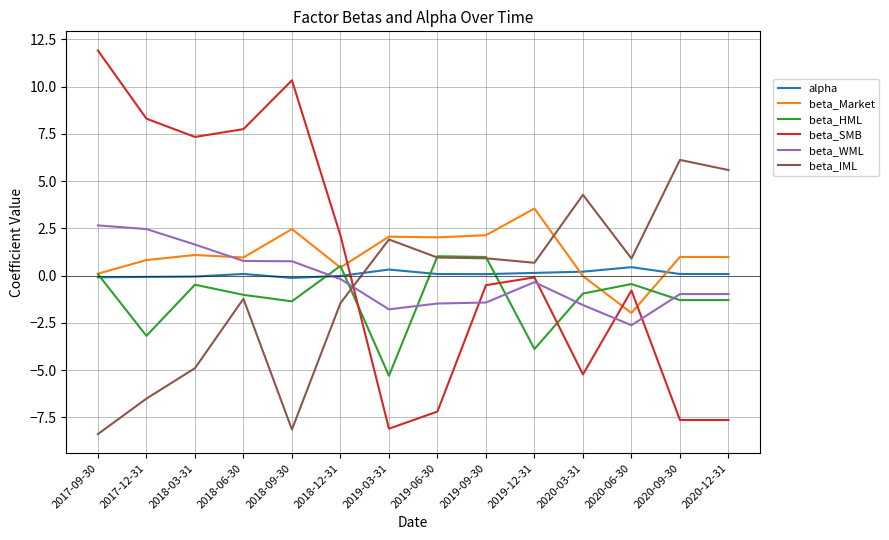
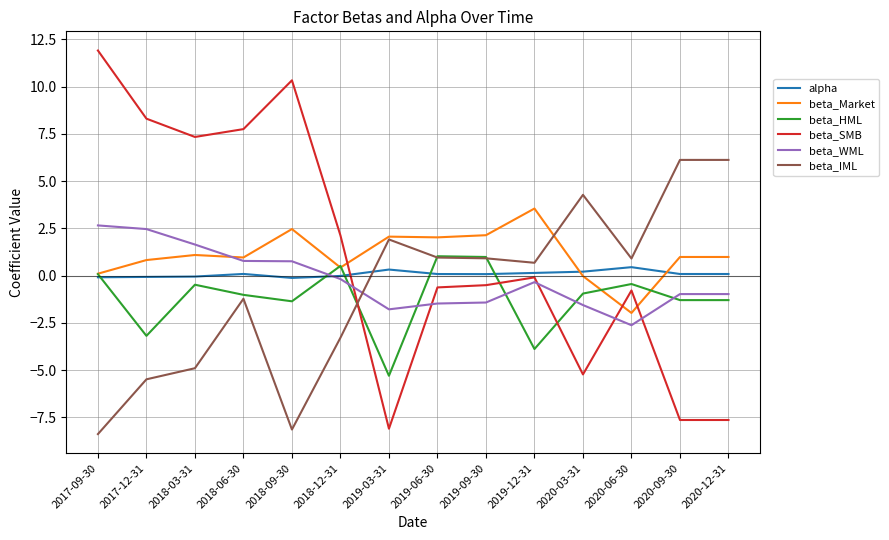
beta_IML, 2017-12-31: -6.5 -> -5.5
beta_IML, 2018-12-31: -1.5 -> -3.3
beta_SMB, 2019-06-30: -7.2 -> -0.6
beta_IML, 2020-12-31: 5.6 -> 6.1
